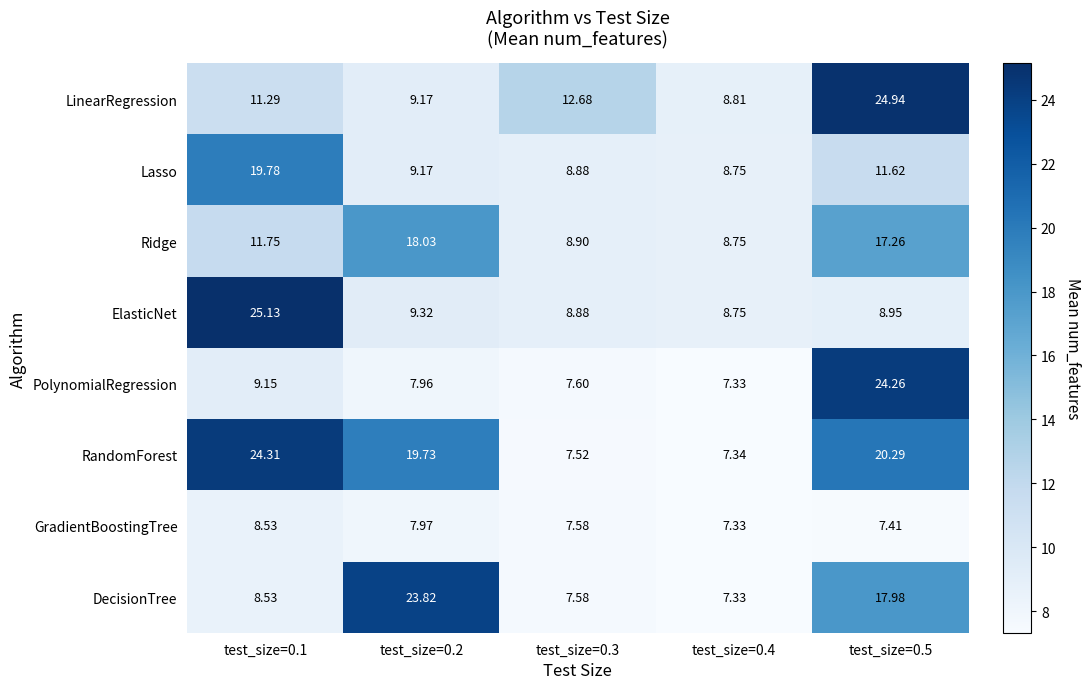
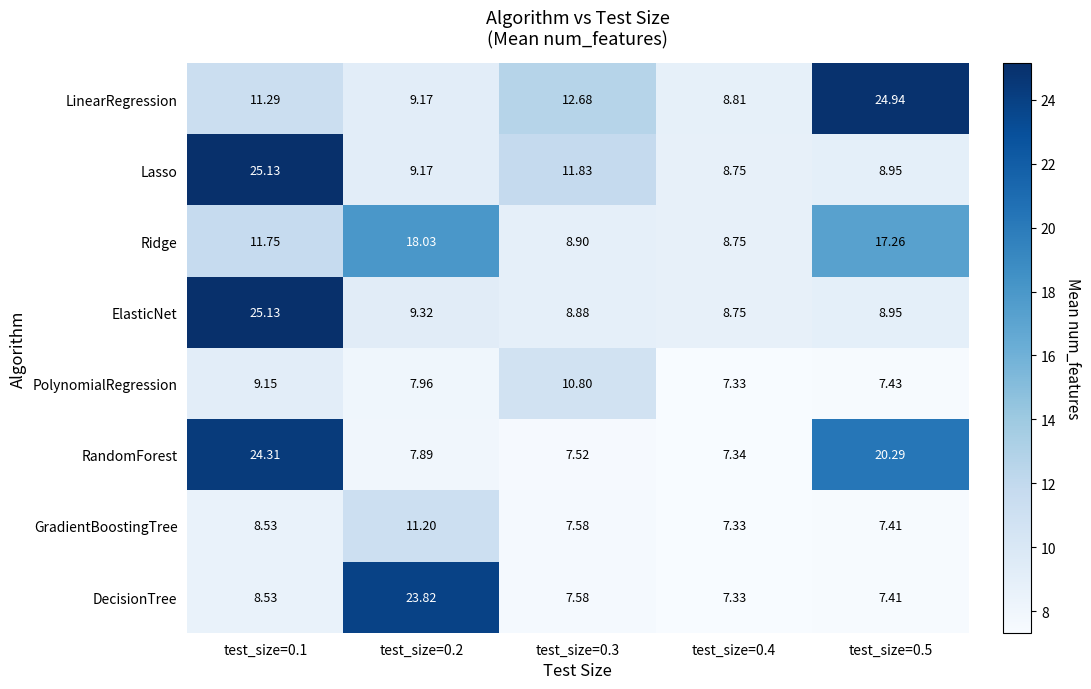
Lasso, test_size=0.1: 19.78 -> 25.13
Lasso, test_size=0.3: 8.88 -> 11.83
Lasso, test_size=0.5: 11.62 -> 8.95
PolynomialRegression, test_size=0.3: 7.60 -> 10.80
PolynomialRegression, test_size=0.5: 24.26 -> 7.43
RandomForest, test_size=0.2: 19.73 -> 7.89
GradientBoostingTree, test_size=0.2: 7.97 -> 11.20
DecisionTree, test_size=0.5: 17.98 -> 7.41
